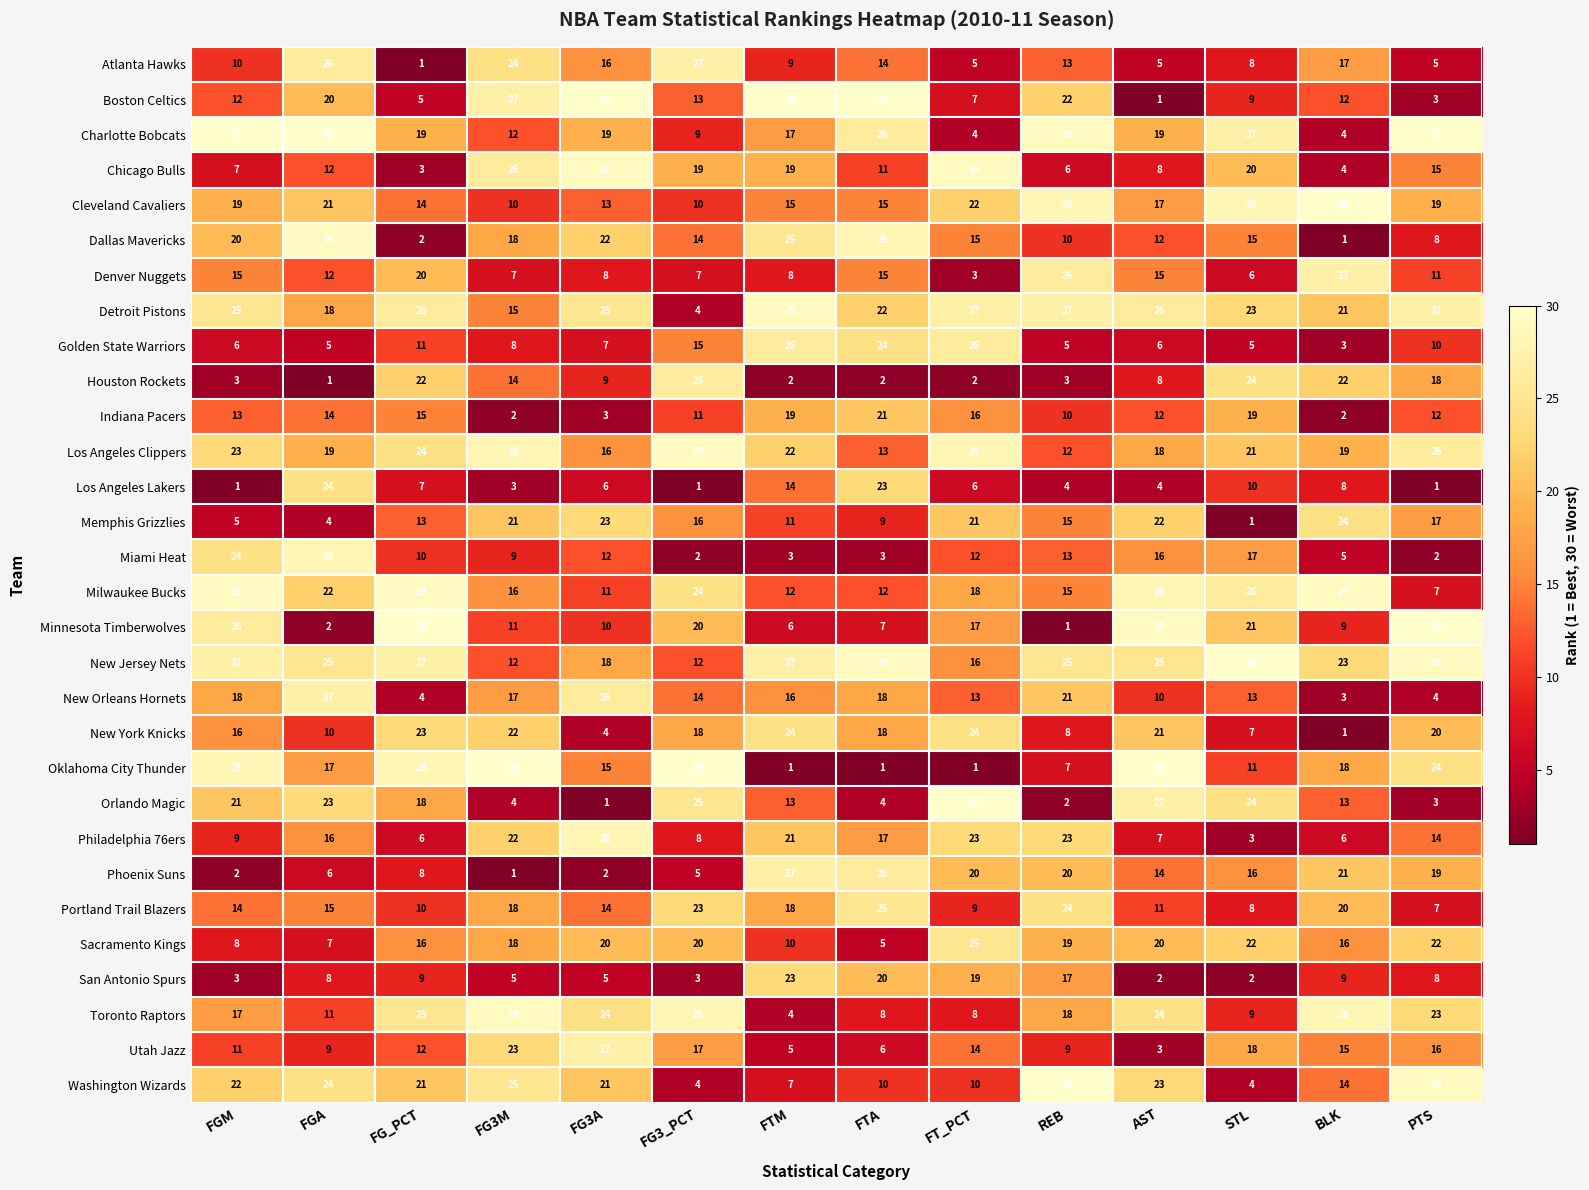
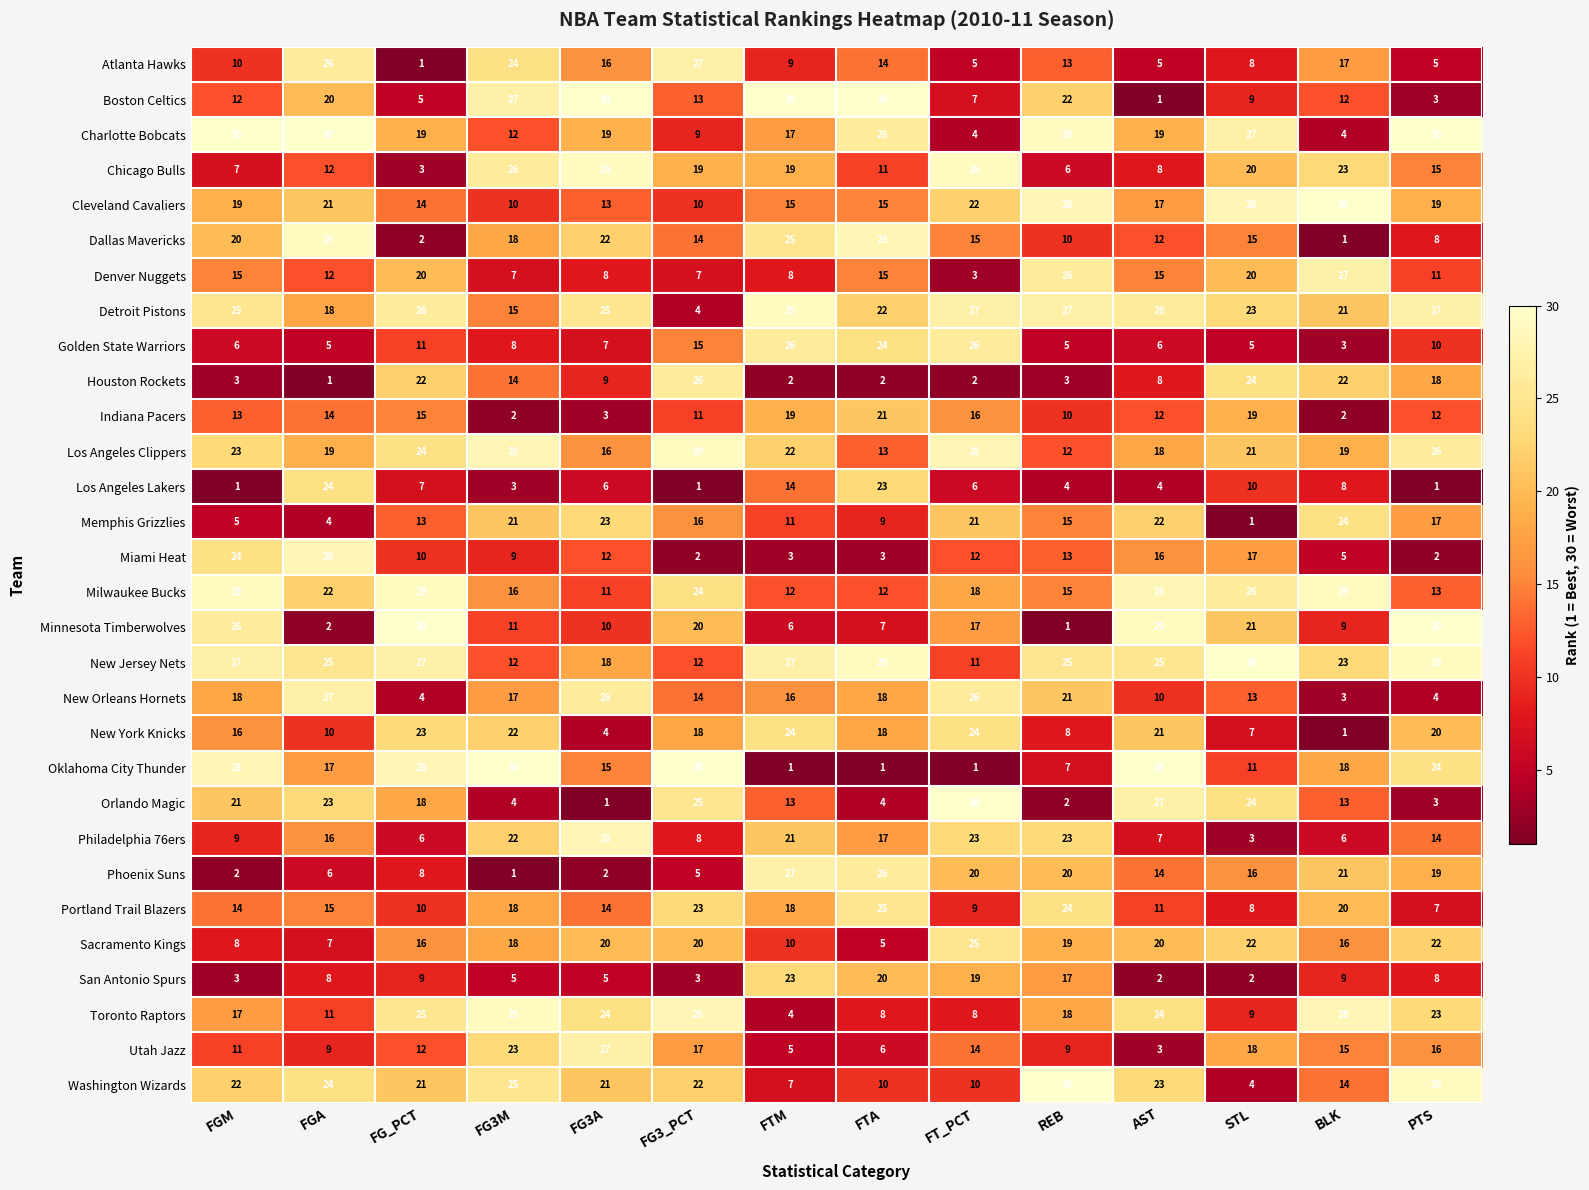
Chicago Bulls, BLK: 4 -> 23
Denver Nuggets, STL: 6 -> 20
Milwaukee Bucks, PTS: 7 -> 13
New Jersey Nets, FT_PCT: 16 -> 11
New Orleans Hornets, FT_PCT: 13 -> 26
Washington Wizards, FG3_PCT: 4 -> 22
